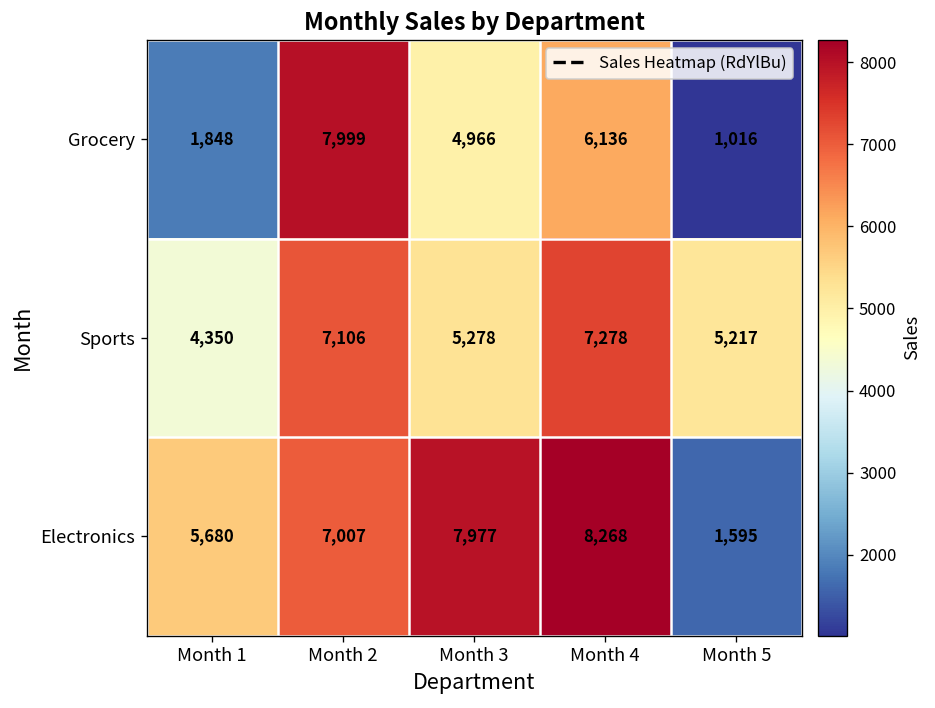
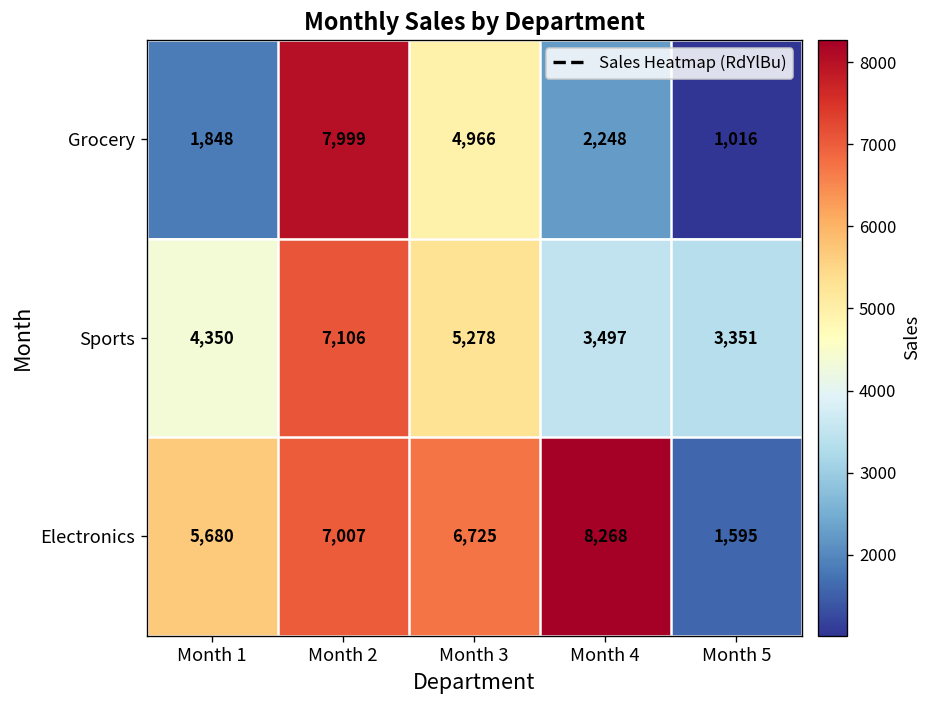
Grocery, Month 4: 6,136 -> 2,248
Sports, Month 4: 7,278 -> 3,497
Sports, Month 5: 5,217 -> 3,351
Electronics, Month 3: 7,977 -> 6,725
